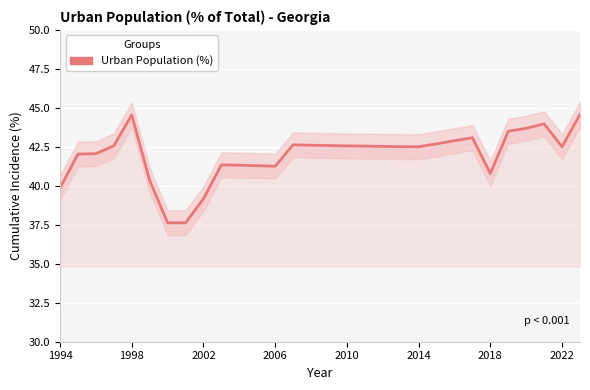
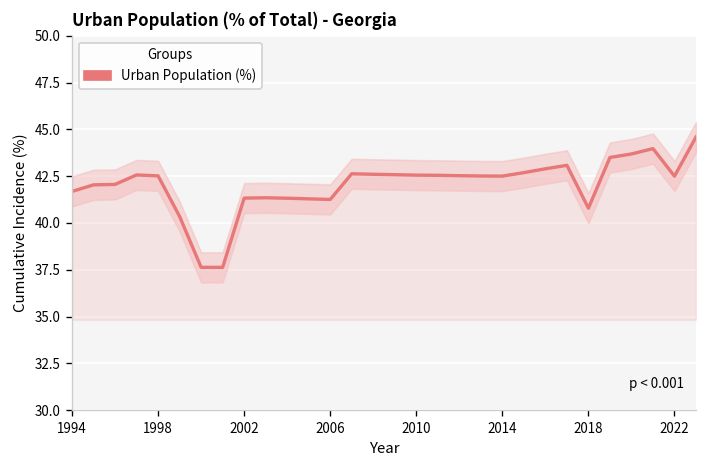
Urban Population (%), 1994: 39.9 -> 41.7
Urban Population (%), 1998: 44.5 -> 42.5
Urban Population (%), 2002: 39.2 -> 41.3
